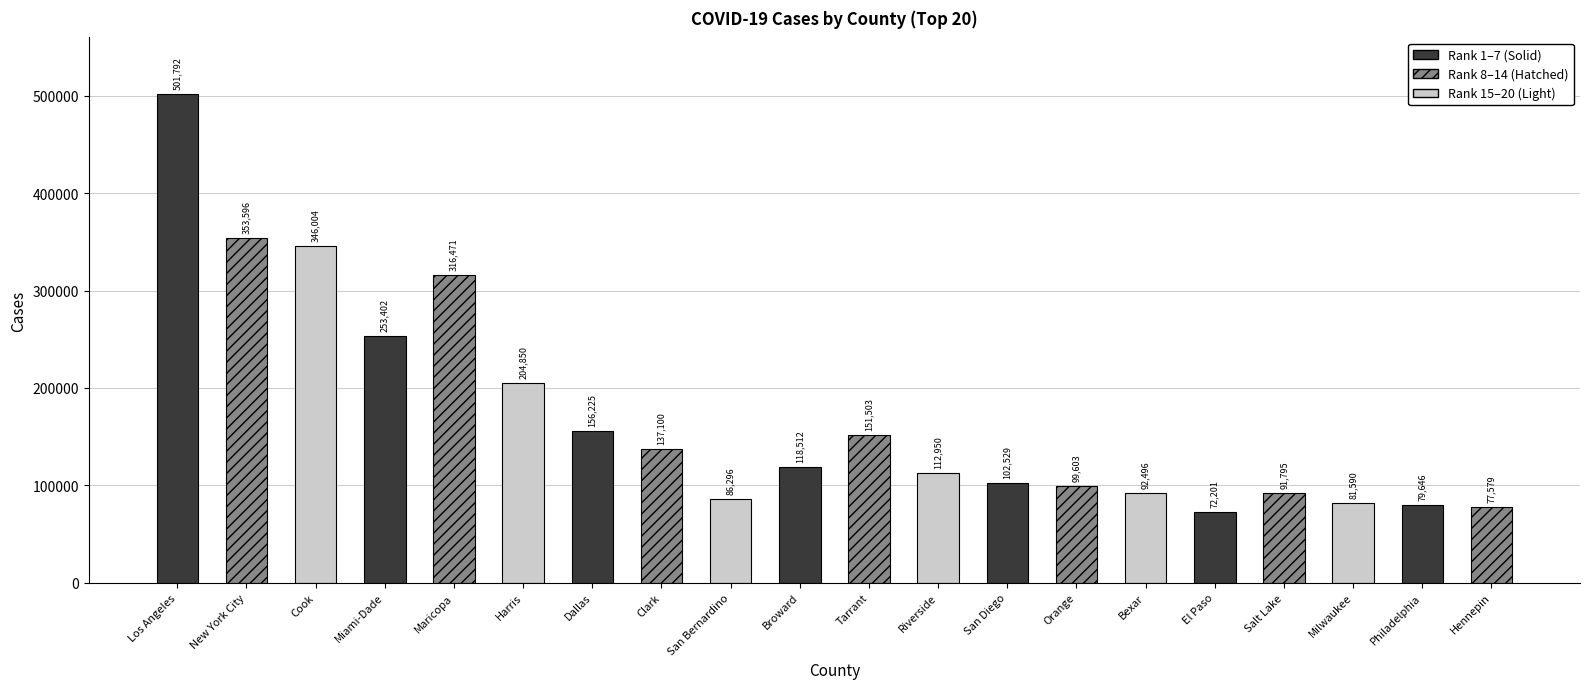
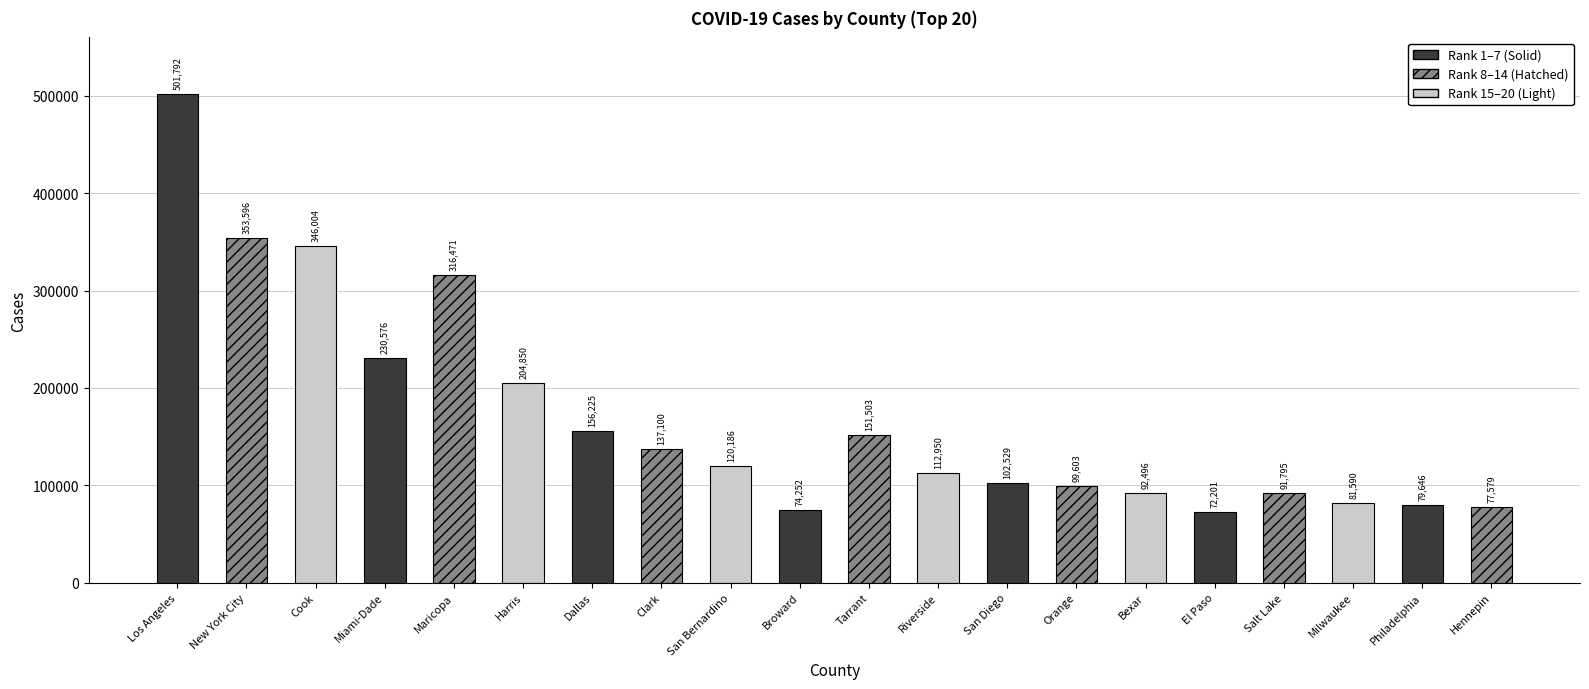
Miami-Dade: 253,402 -> 230,576
San Bernardino: 86,296 -> 120,186
Broward: 118,512 -> 74,252
